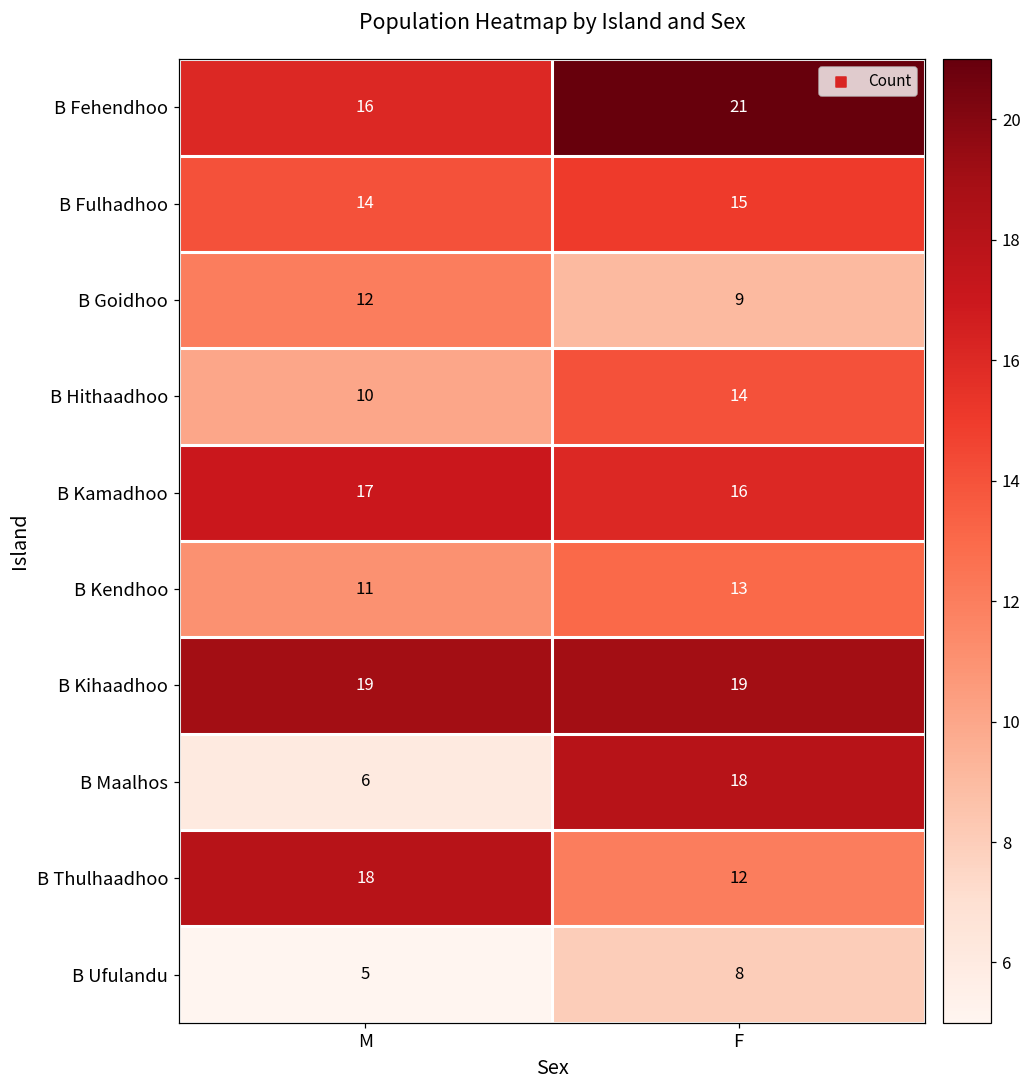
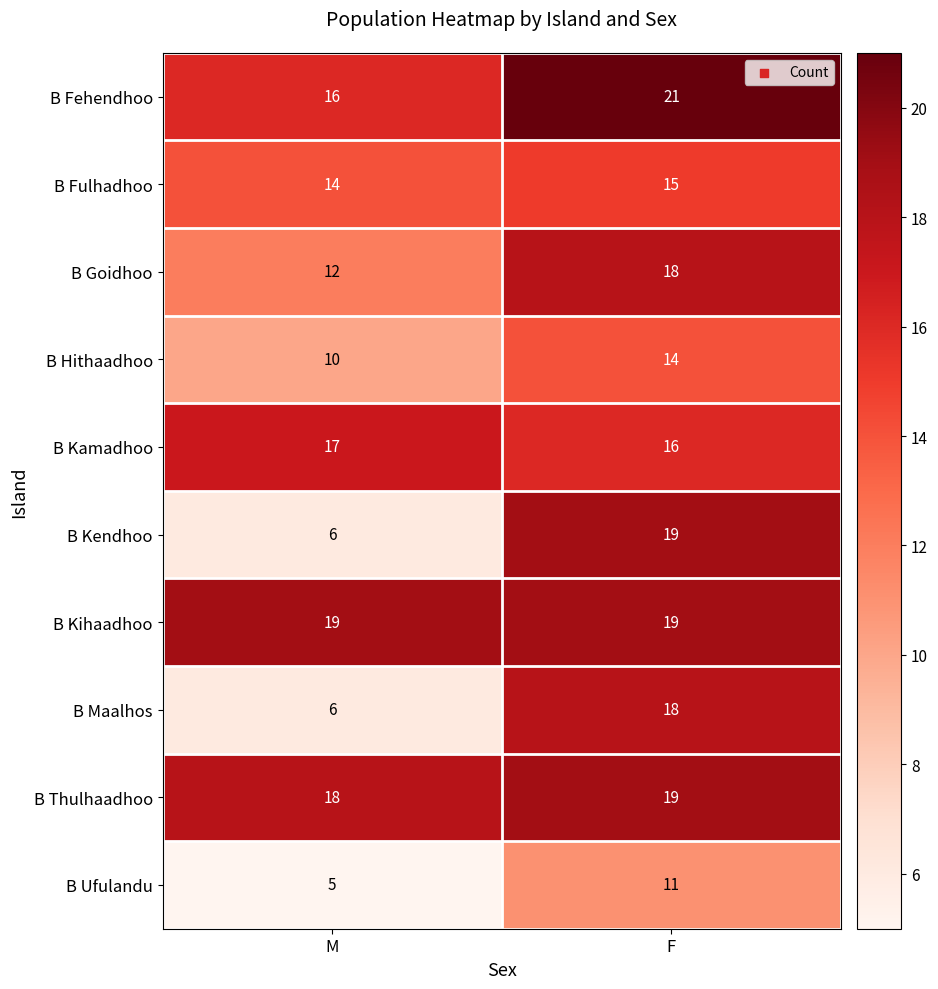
B Goidhoo, F: 9 -> 18
B Kendhoo, M: 11 -> 6
B Kendhoo, F: 13 -> 19
B Thulhaadhoo, F: 12 -> 19
B Ufulandu, F: 8 -> 11
